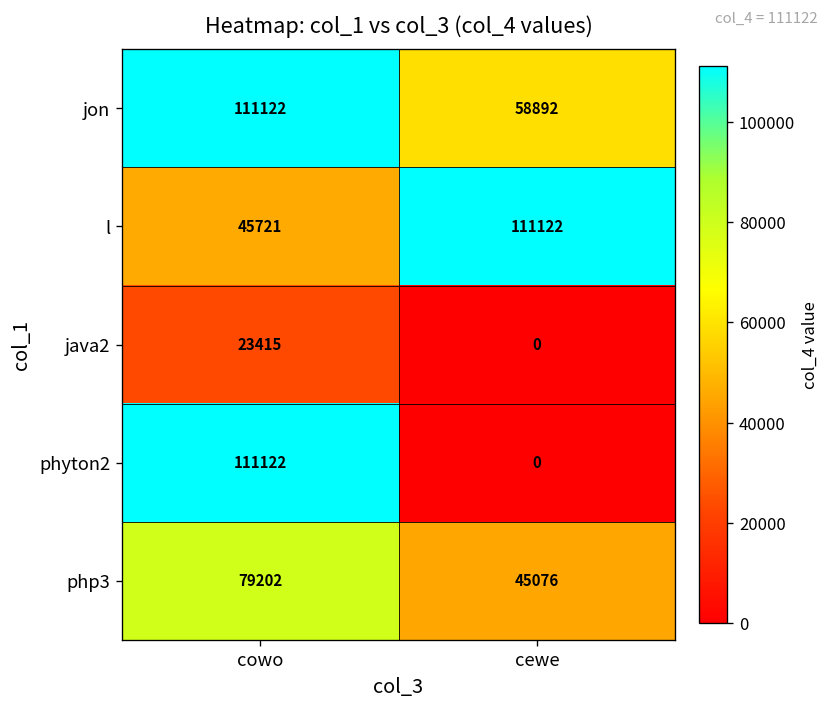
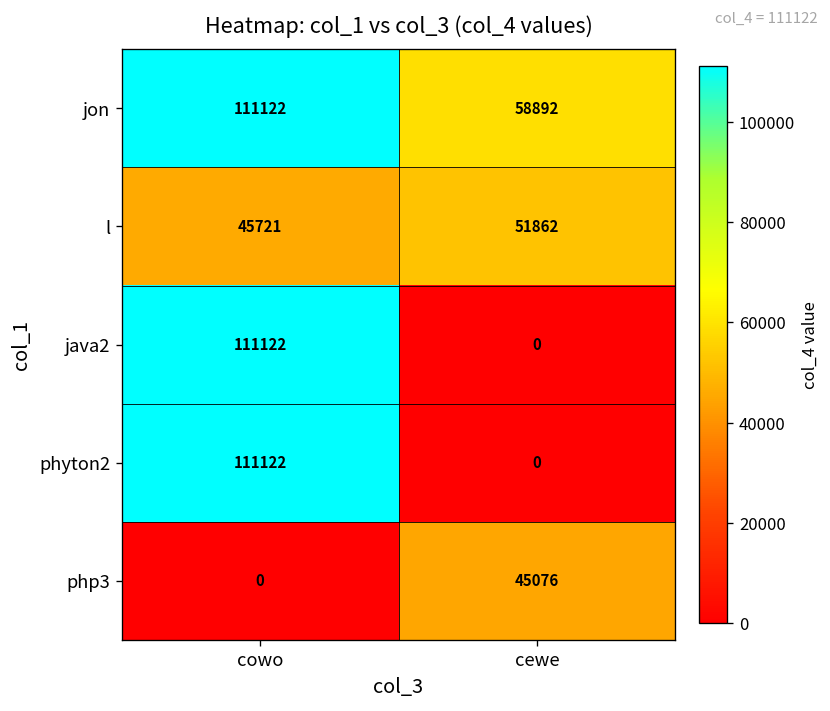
l, cewe: 111122 -> 51862
java2, cowo: 23415 -> 111122
php3, cowo: 79202 -> 0
